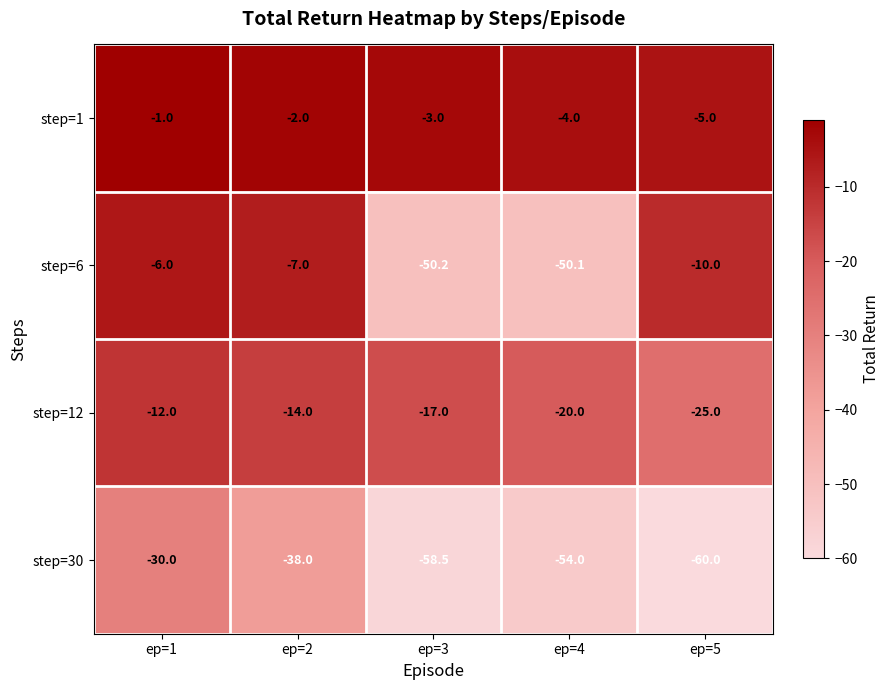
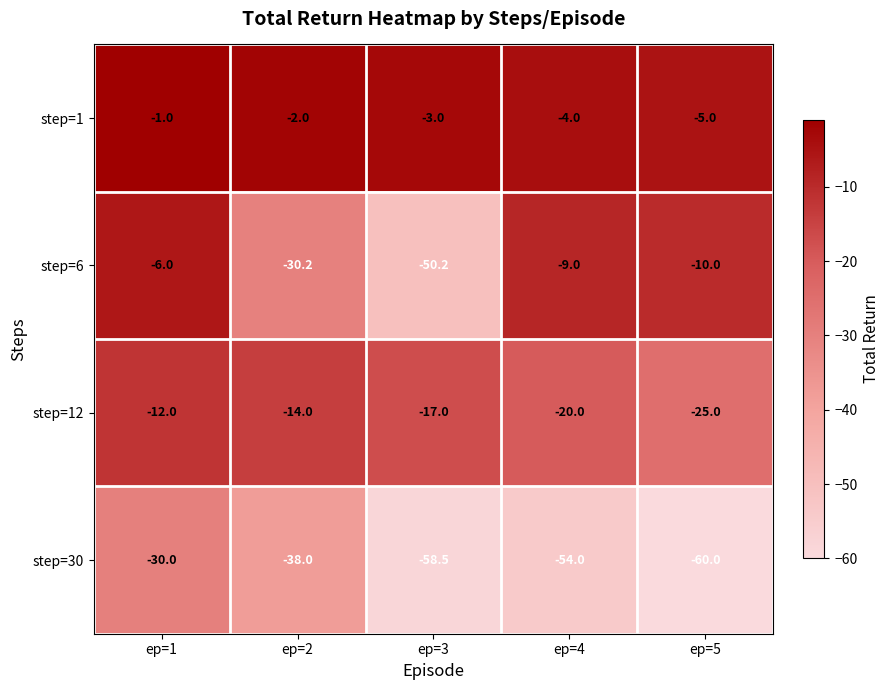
step=6, ep=2: -7.0 -> -30.2
step=6, ep=4: -50.1 -> -9.0
